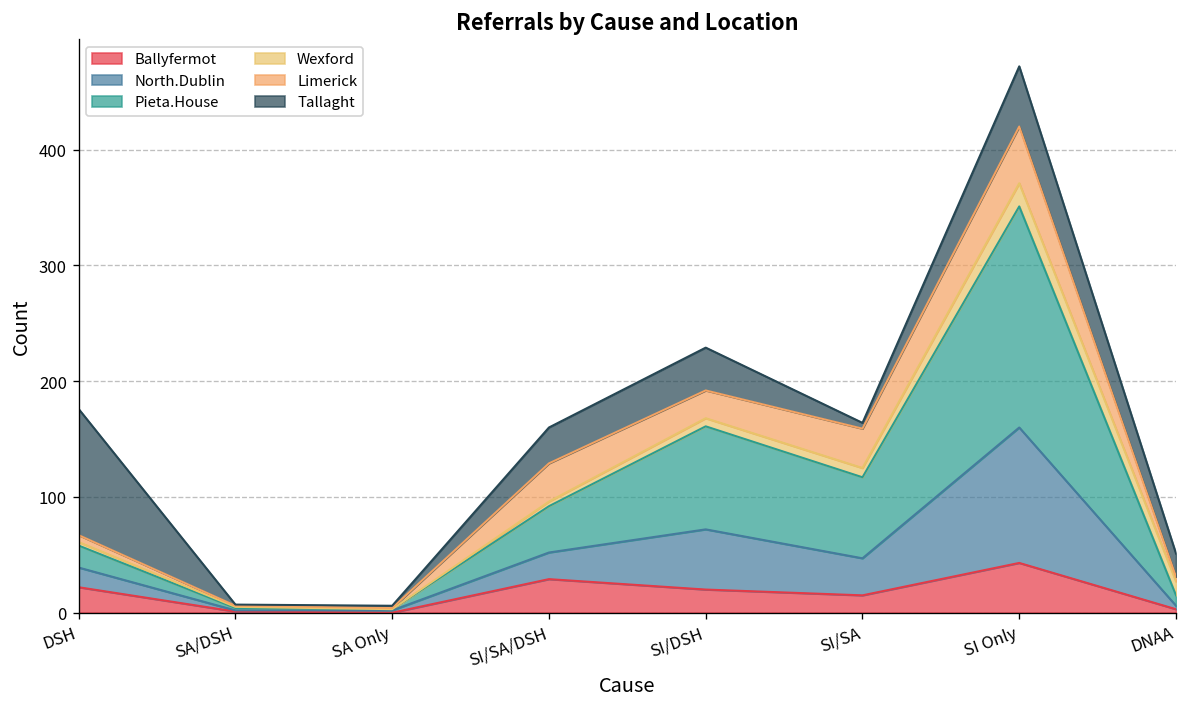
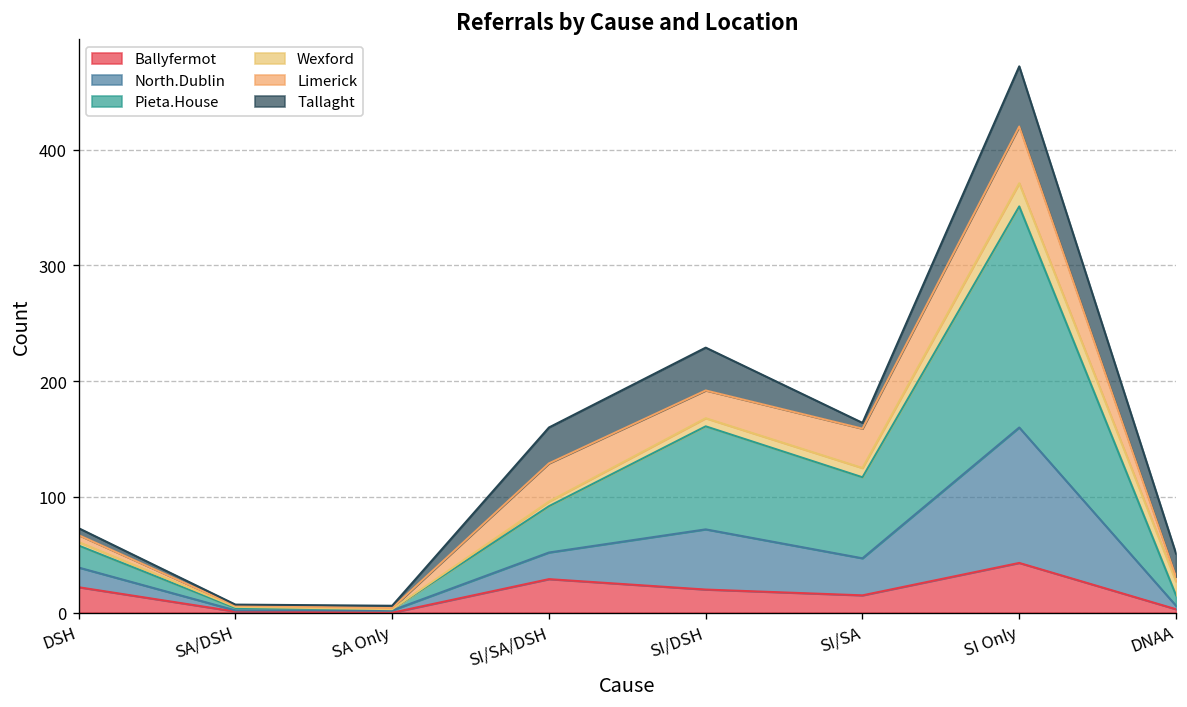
Tallaght, DSH: 110 -> 10
